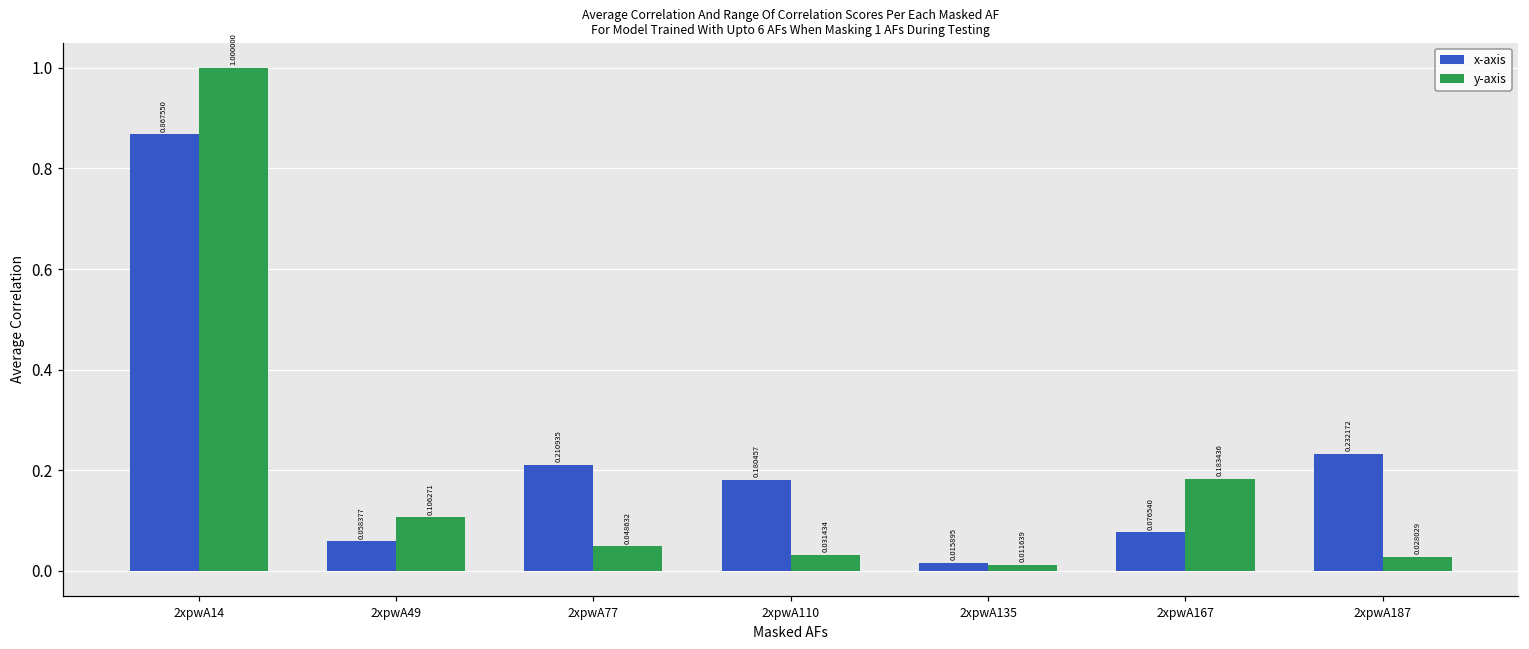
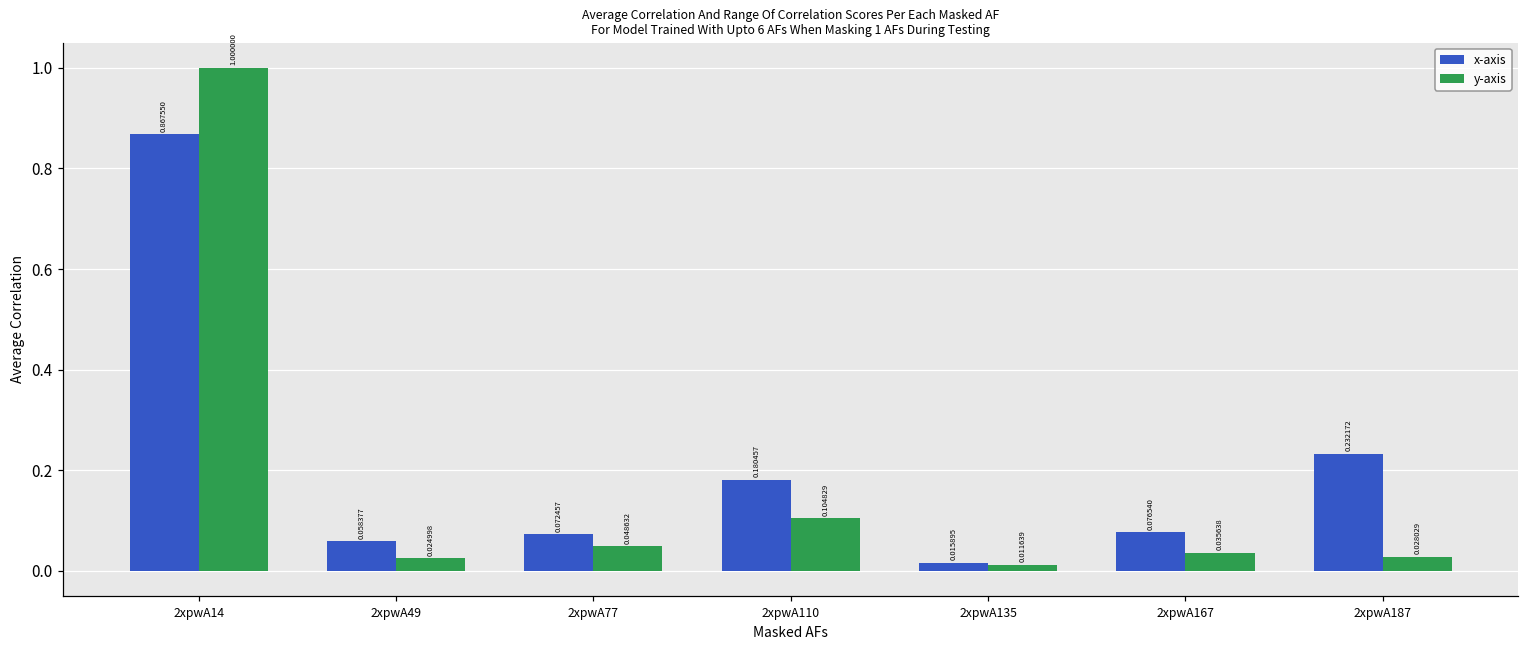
y-axis, 2xpwA49: 0.106271 -> 0.024998
x-axis, 2xpwA77: 0.210935 -> 0.072457
y-axis, 2xpwA110: 0.031434 -> 0.104829
y-axis, 2xpwA167: 0.183436 -> 0.035638
